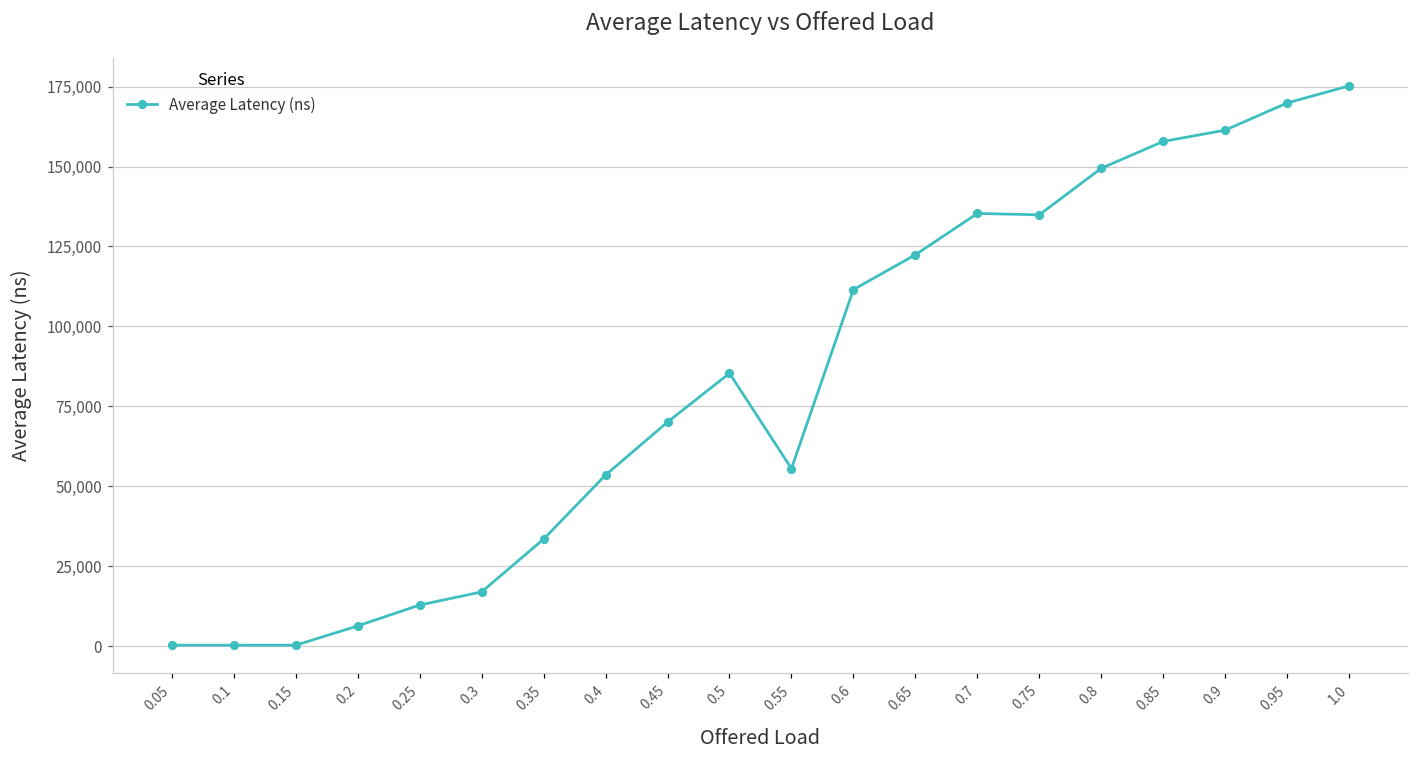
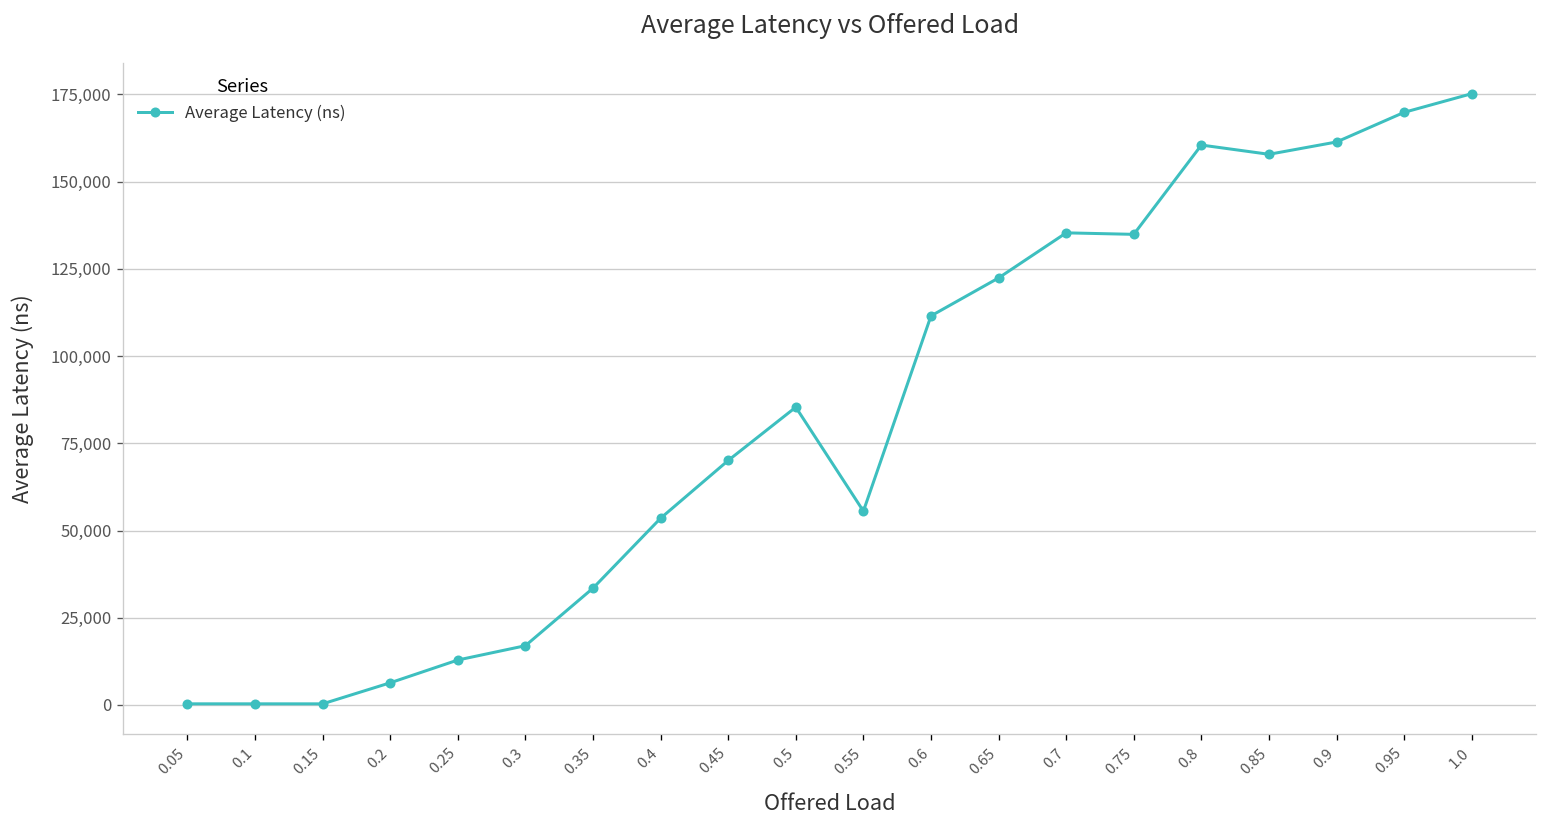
0.8: 149,000 -> 160,000
